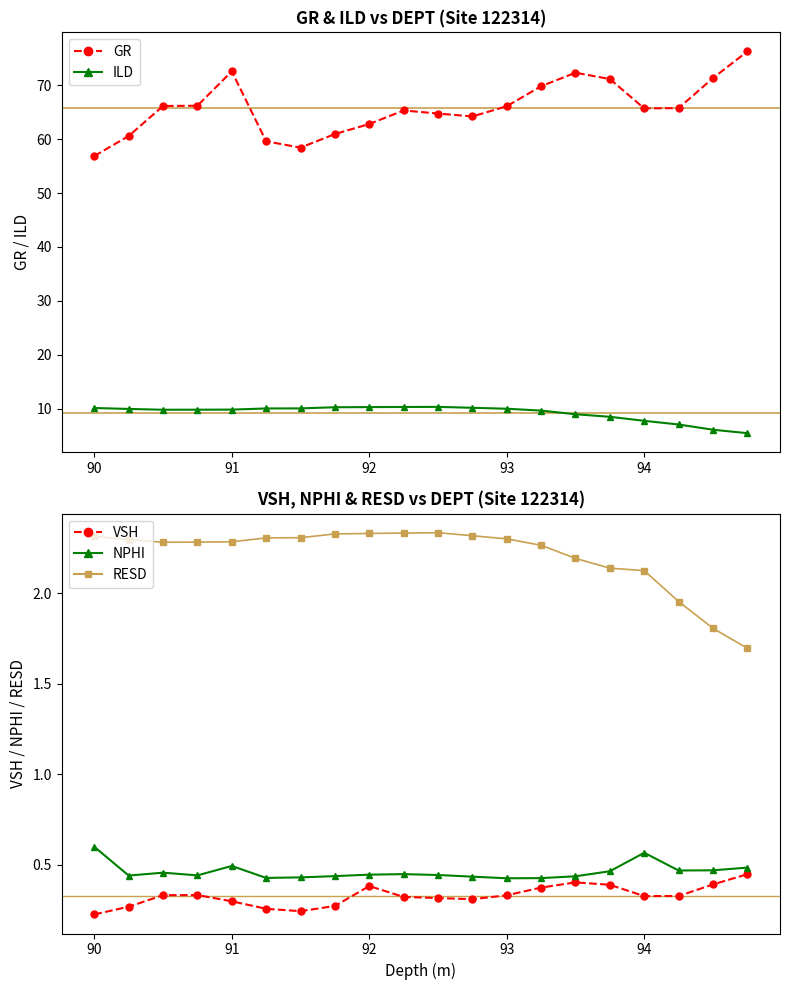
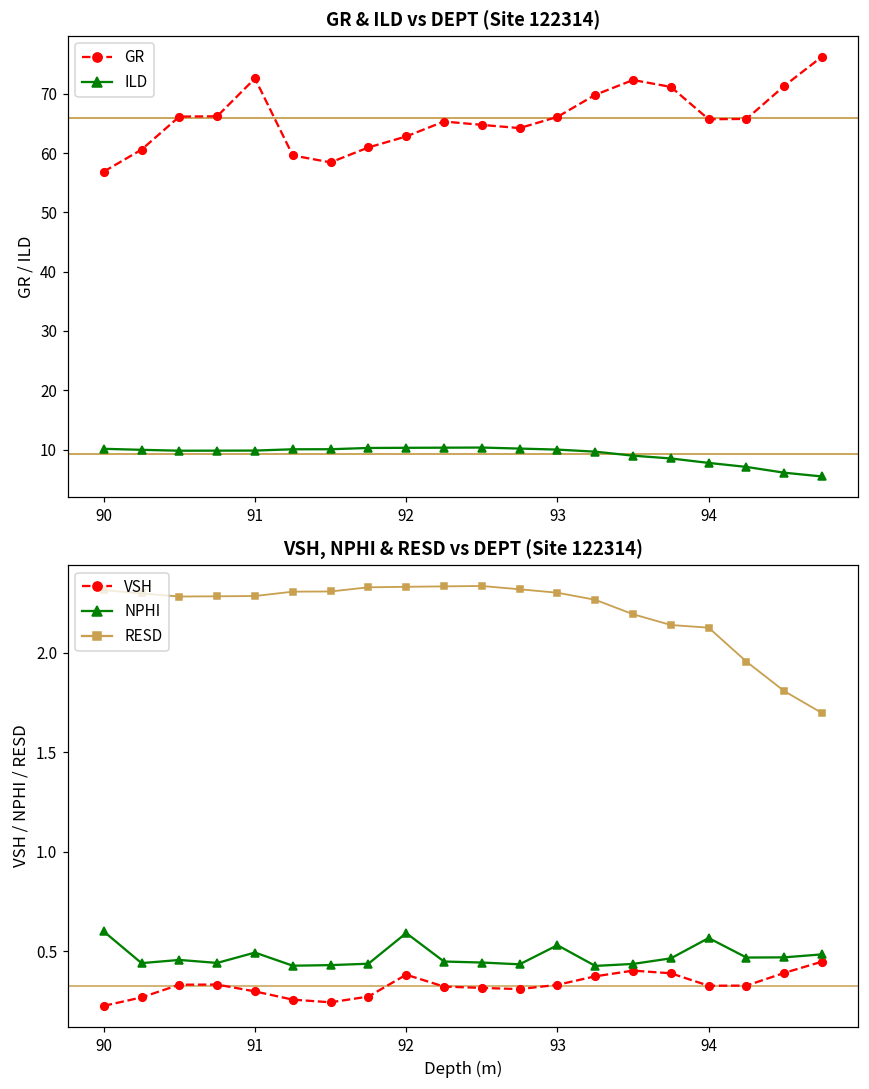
VSH, NPHI & RESD vs DEPT (Site 122314), NPHI, 92: 0.45 -> 0.59
VSH, NPHI & RESD vs DEPT (Site 122314), NPHI, 93: 0.43 -> 0.53
